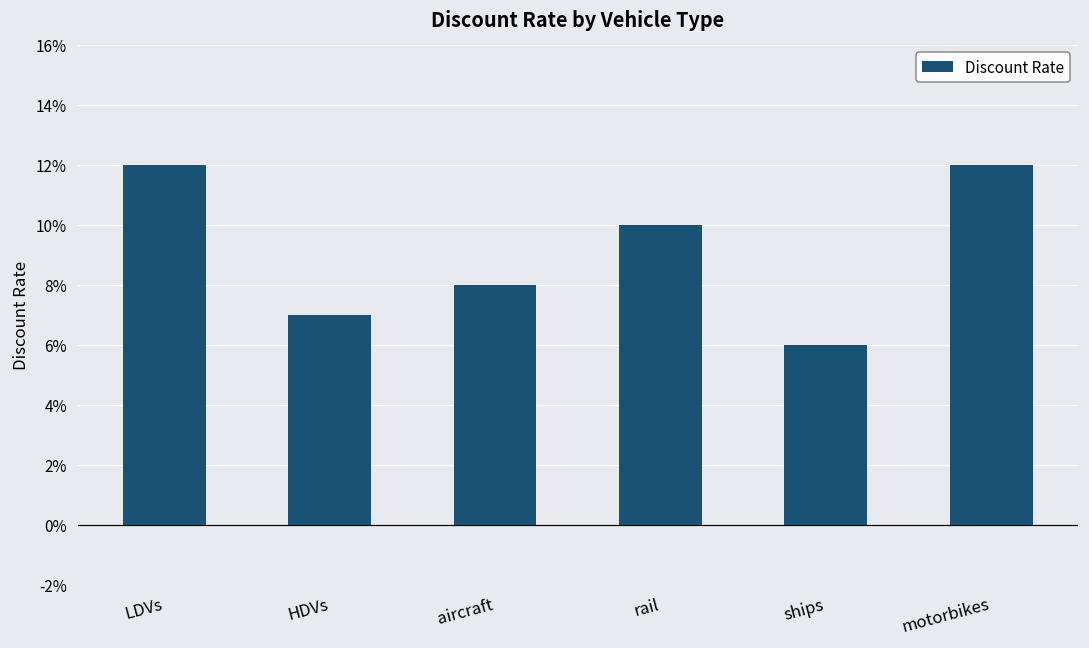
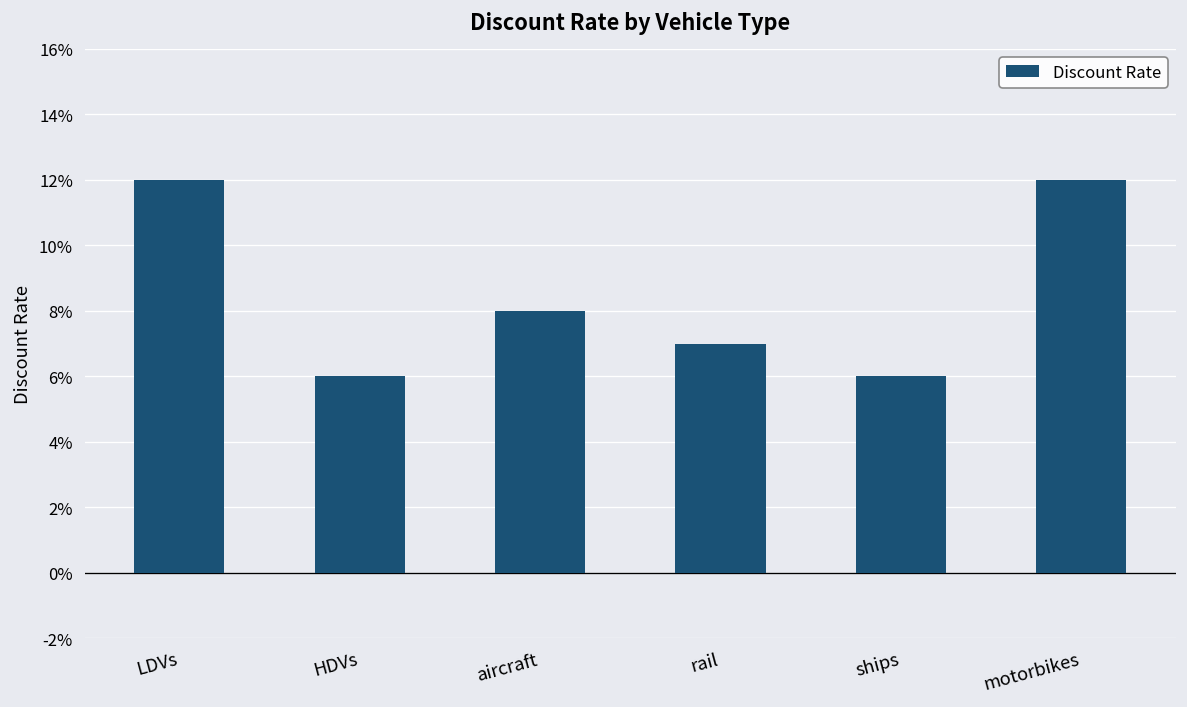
HDVs: 7.0% -> 6.0%
rail: 10.0% -> 7.0%
